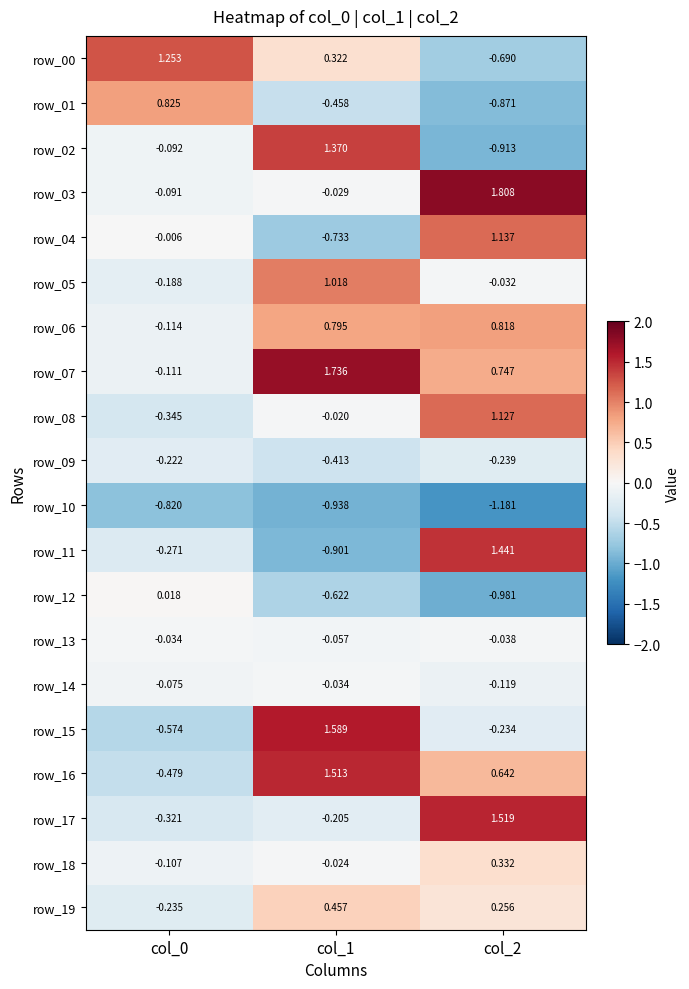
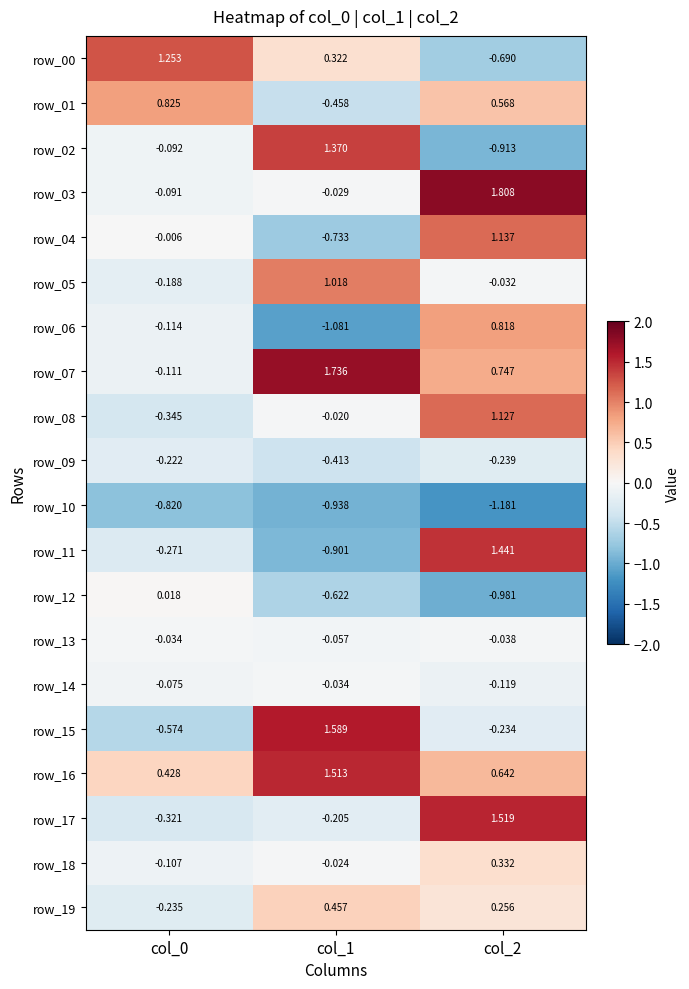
row_01, col_2: -0.871 -> 0.568
row_06, col_1: 0.795 -> -1.081
row_16, col_0: -0.479 -> 0.428
